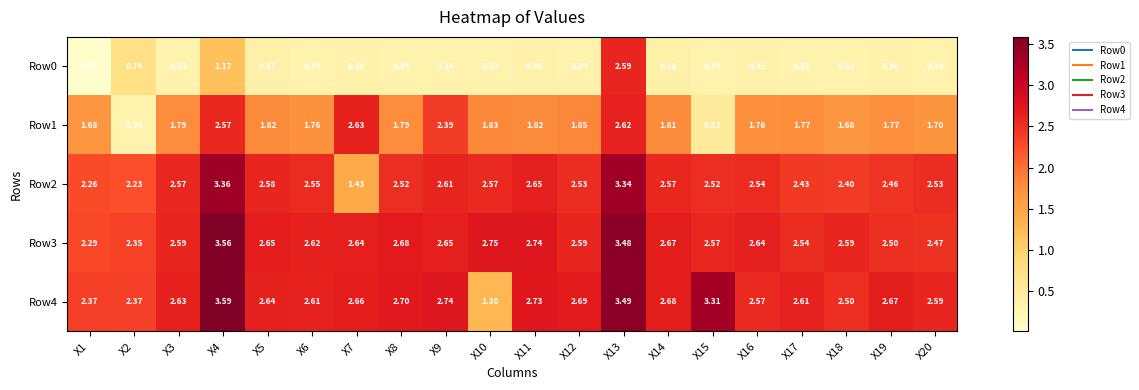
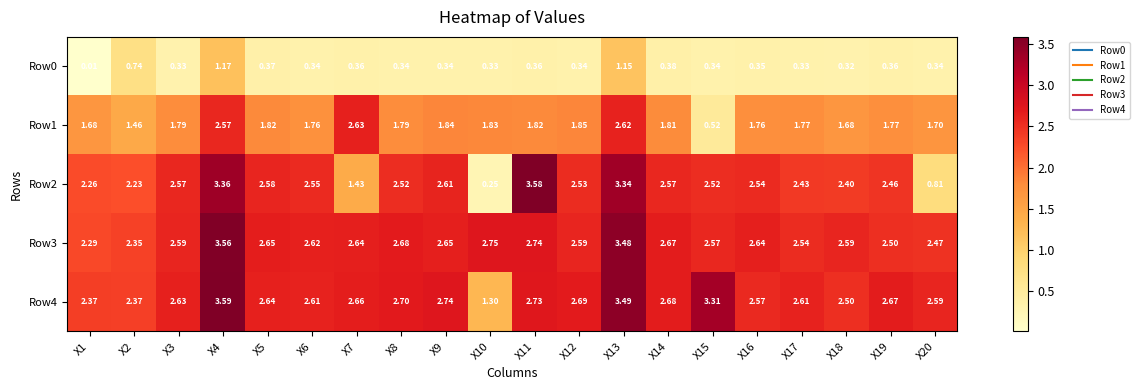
Row0, X13: 2.59 -> 1.15
Row1, X2: 0.34 -> 1.46
Row1, X9: 2.39 -> 1.84
Row2, X10: 2.57 -> 0.25
Row2, X11: 2.65 -> 3.58
Row2, X20: 2.53 -> 0.81
